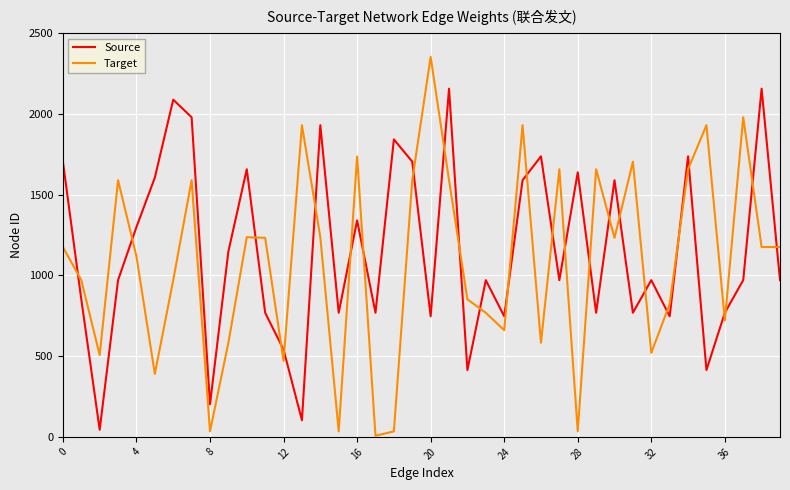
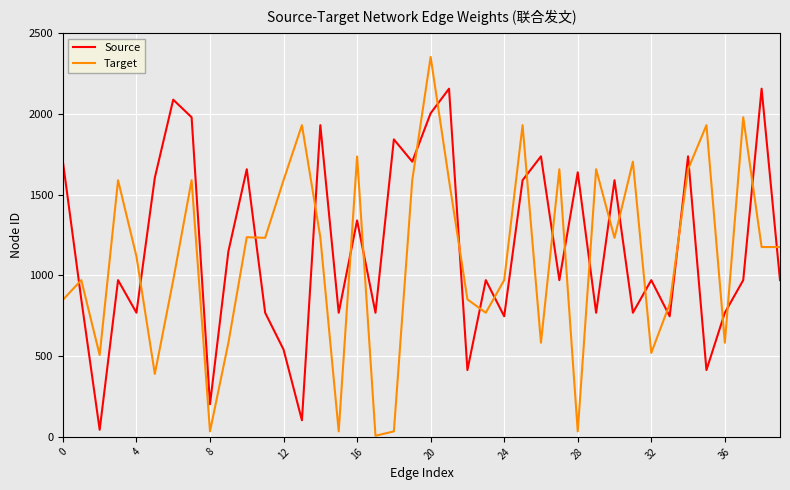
Target, 0: 1180 -> 850
Source, 4: 1300 -> 770
Target, 12: 470 -> 1590
Source, 20: 750 -> 2010
Target, 24: 660 -> 970
Target, 36: 720 -> 580
